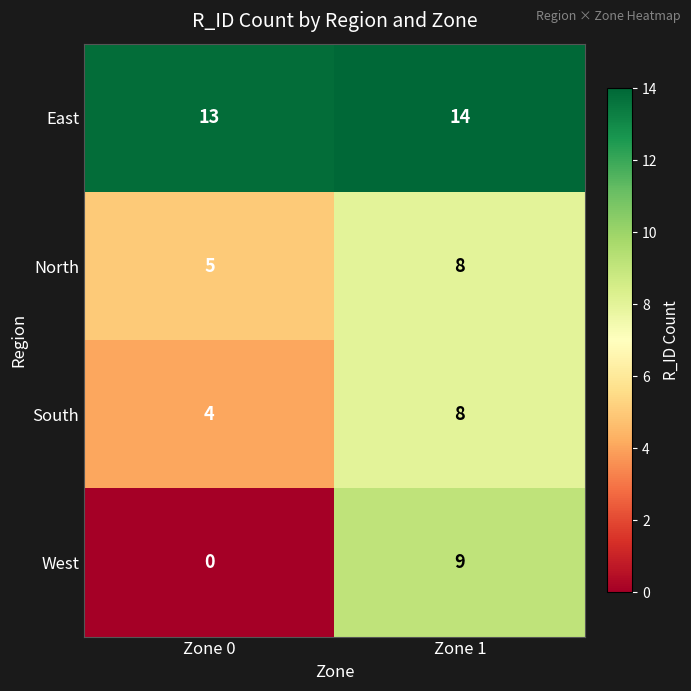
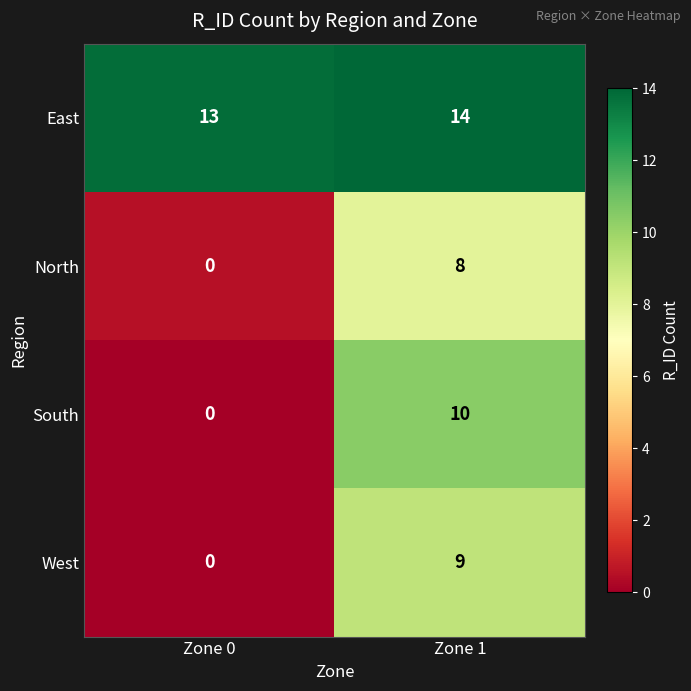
North, Zone 0: 5 -> 0
South, Zone 0: 4 -> 0
South, Zone 1: 8 -> 10
